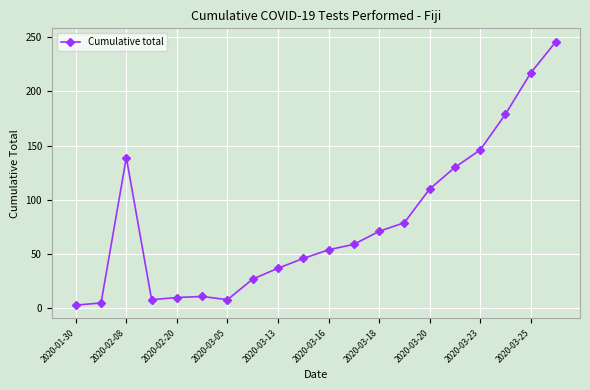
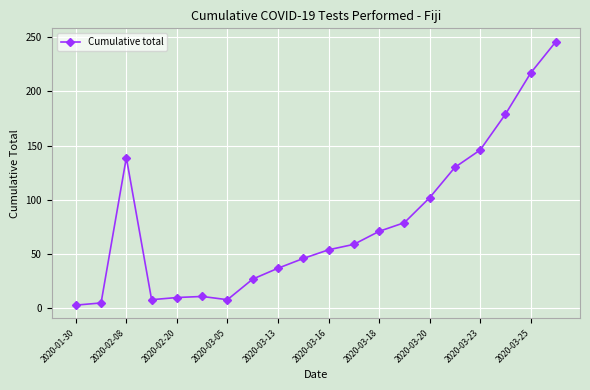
2020-03-20: 110 -> 102
